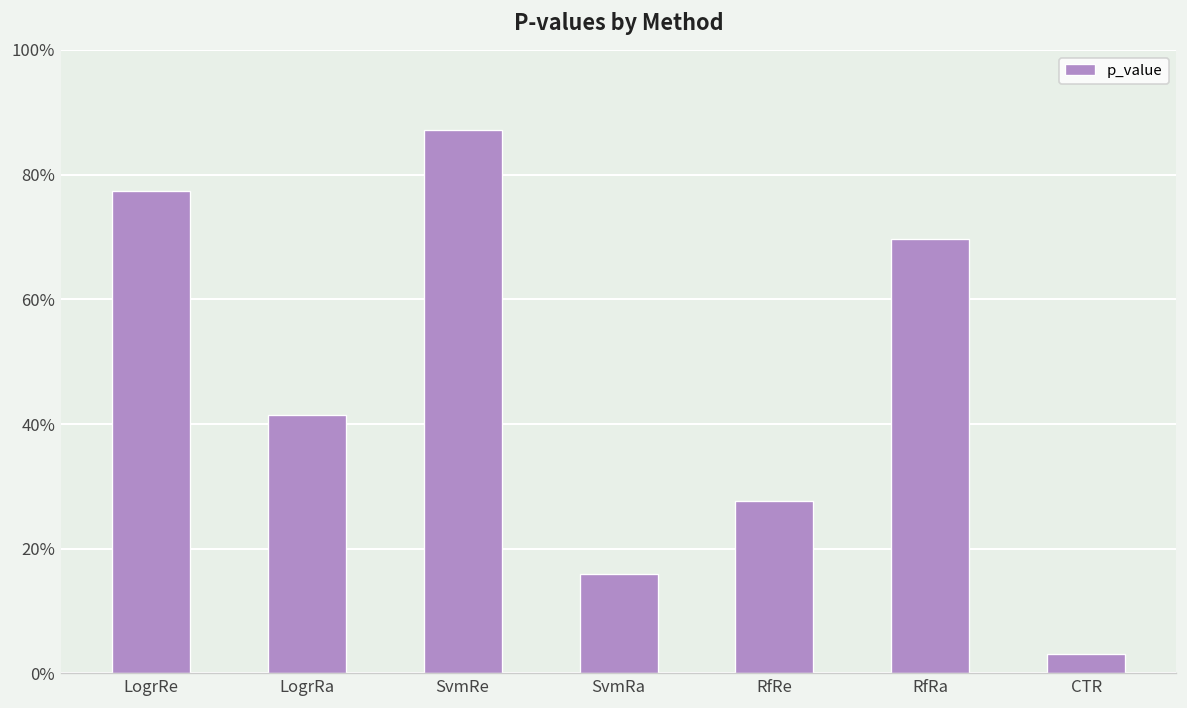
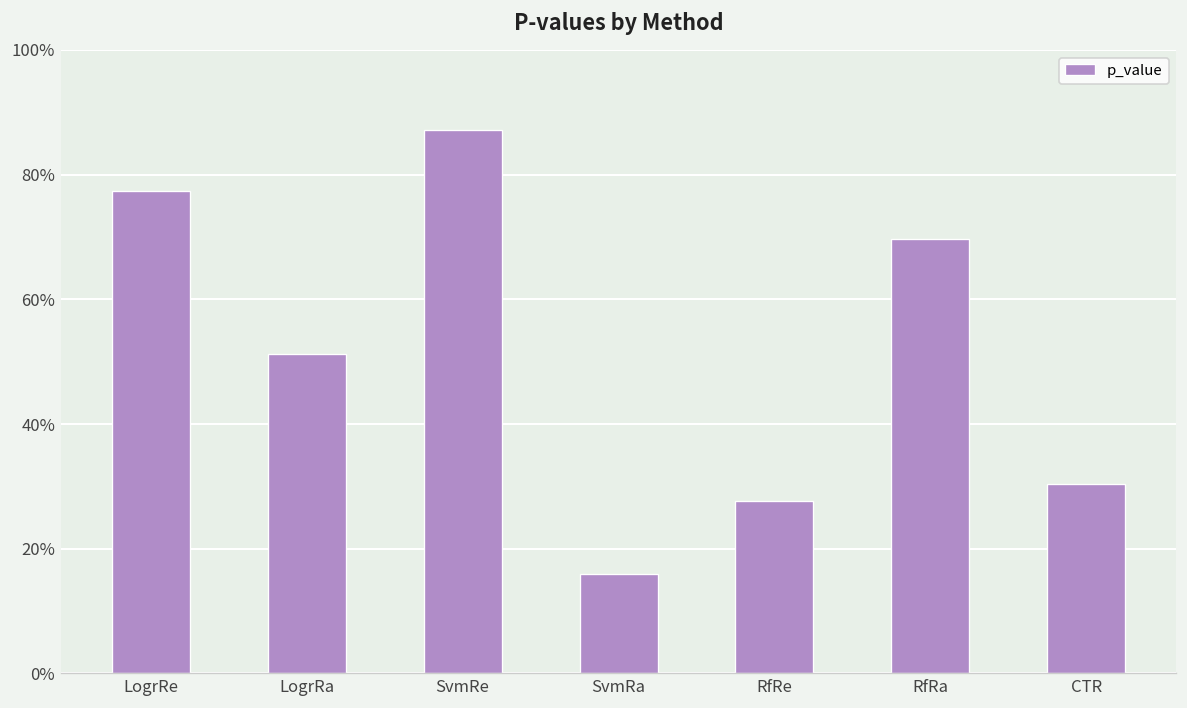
LogrRa: 42% -> 51%
CTR: 3% -> 30%
